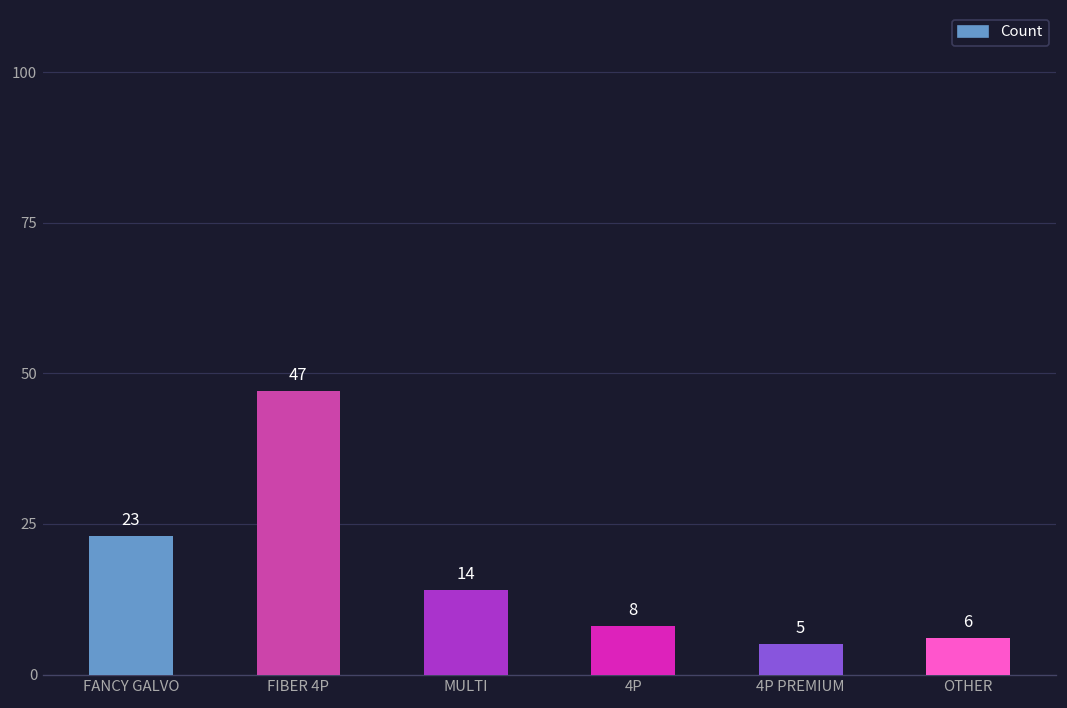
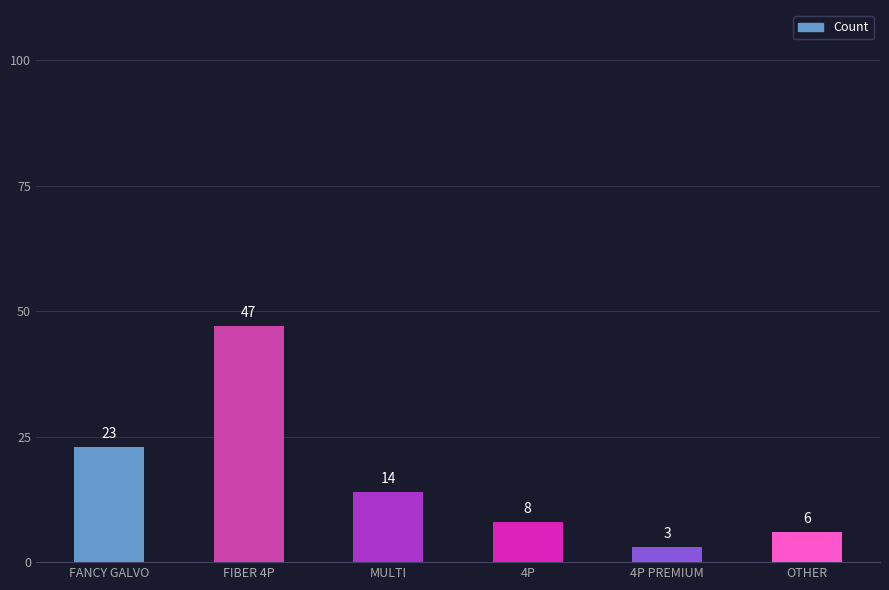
4P PREMIUM: 5 -> 3
